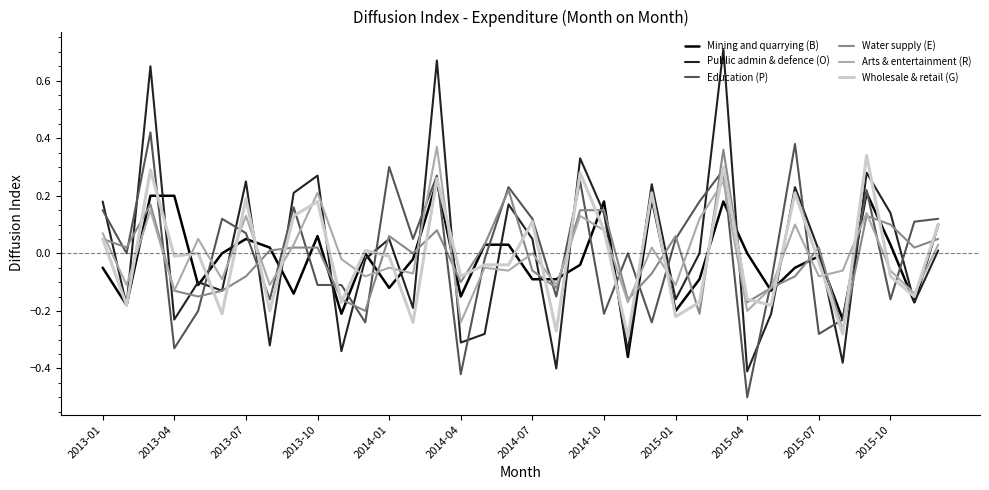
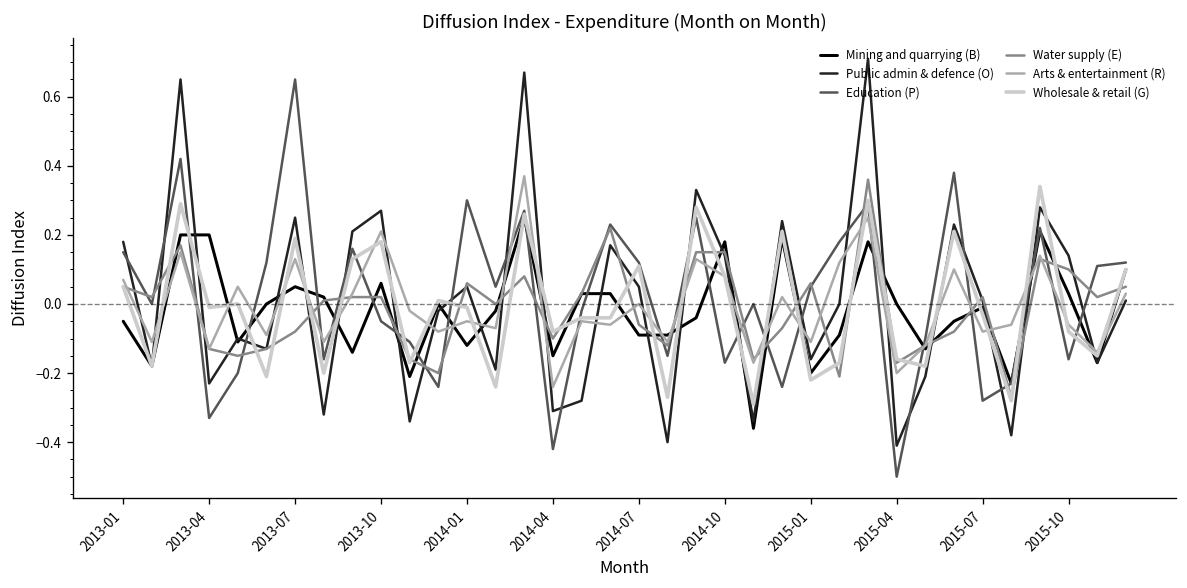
Education (P), 2013-07: 0.07 -> 0.65
Education (P), 2013-10: -0.11 -> -0.05
Education (P), 2014-10: -0.21 -> -0.17
